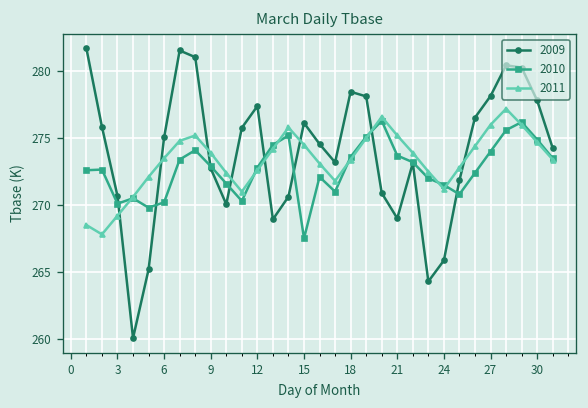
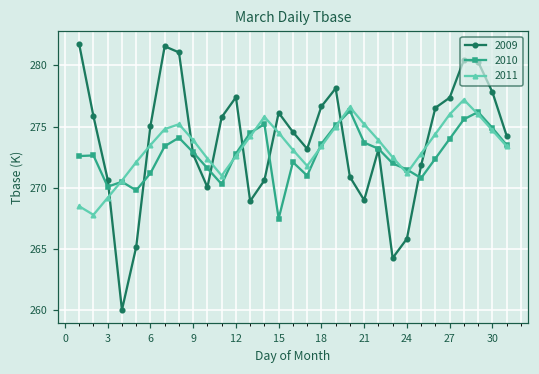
2010, 6: 270.2 -> 271.2
2009, 18: 278.5 -> 276.7
2009, 27: 278.2 -> 277.4
